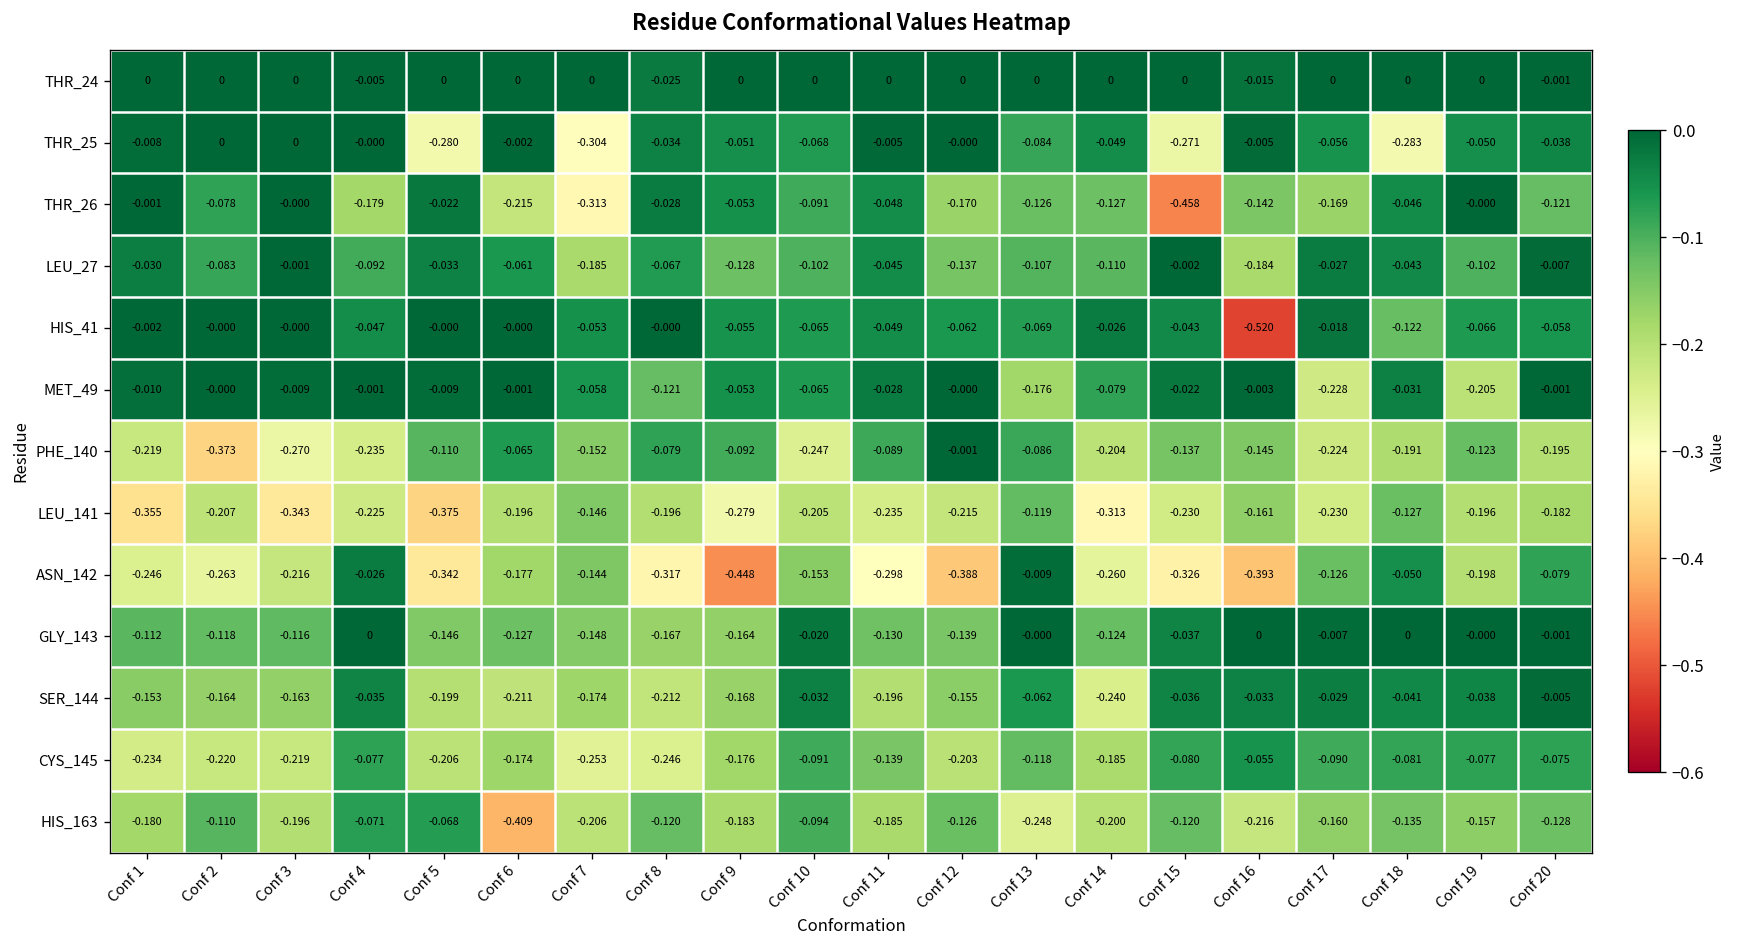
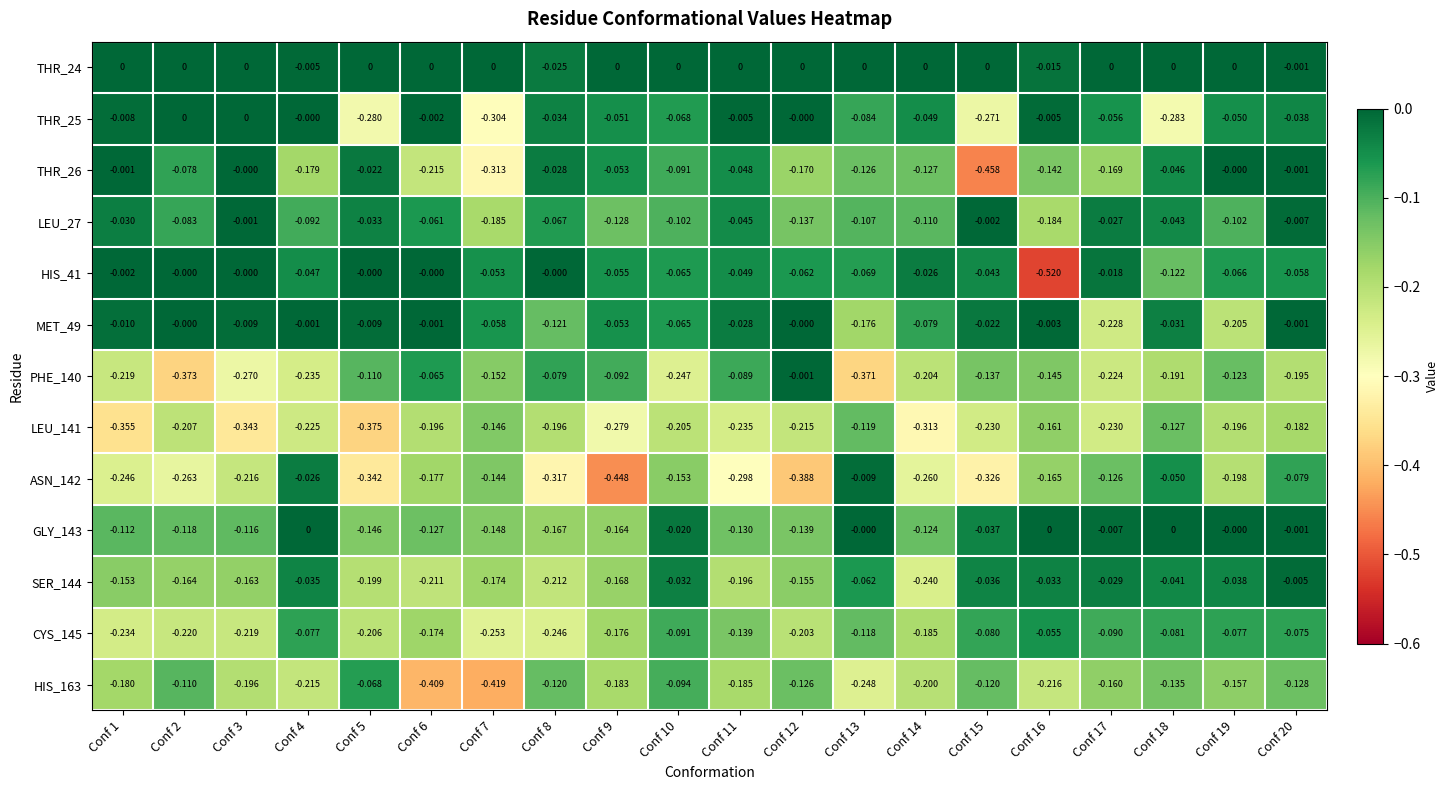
THR_26, Conf 20: -0.121 -> -0.001
PHE_140, Conf 13: -0.086 -> -0.371
ASN_142, Conf 16: -0.393 -> -0.165
HIS_163, Conf 4: -0.071 -> -0.215
HIS_163, Conf 7: -0.206 -> -0.419
